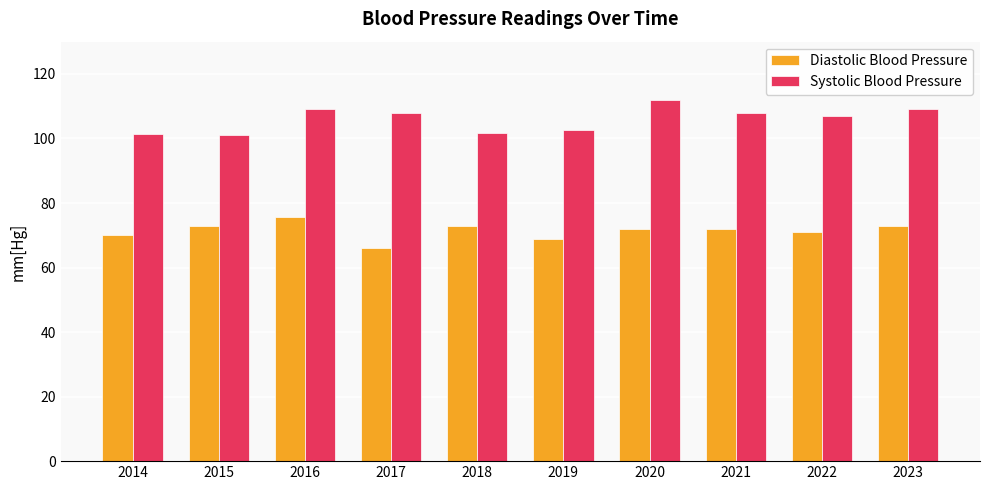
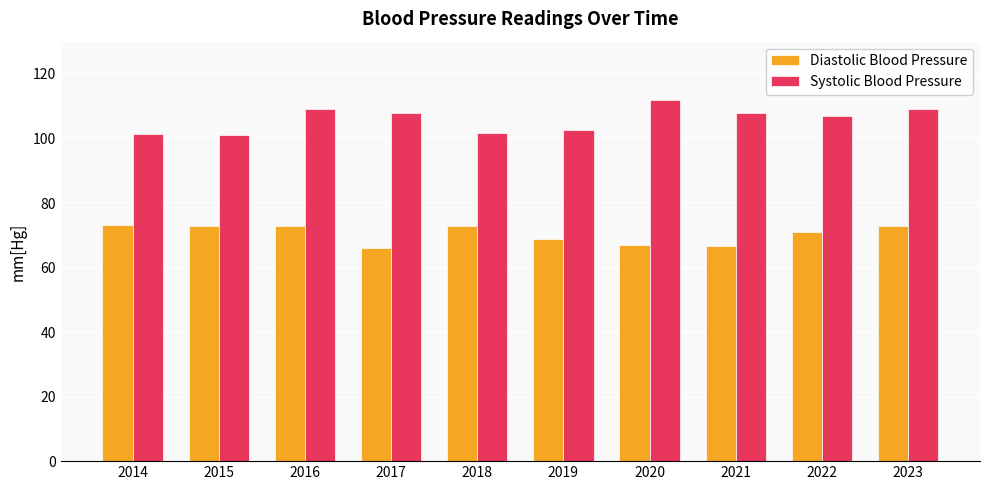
Diastolic Blood Pressure, 2014: 70 -> 73
Diastolic Blood Pressure, 2016: 76 -> 73
Diastolic Blood Pressure, 2020: 72 -> 67
Diastolic Blood Pressure, 2021: 72 -> 67
